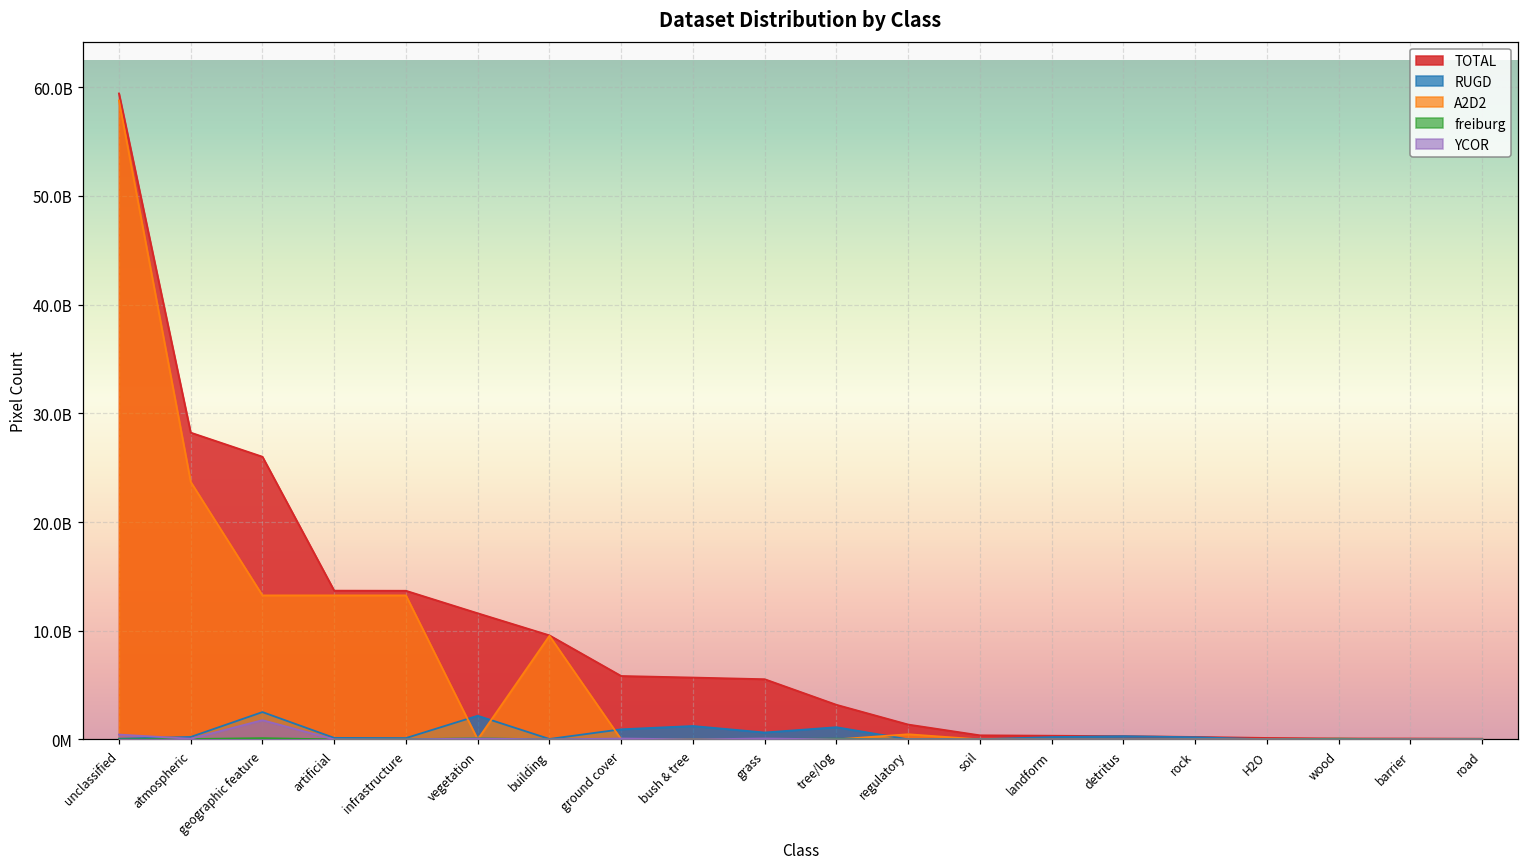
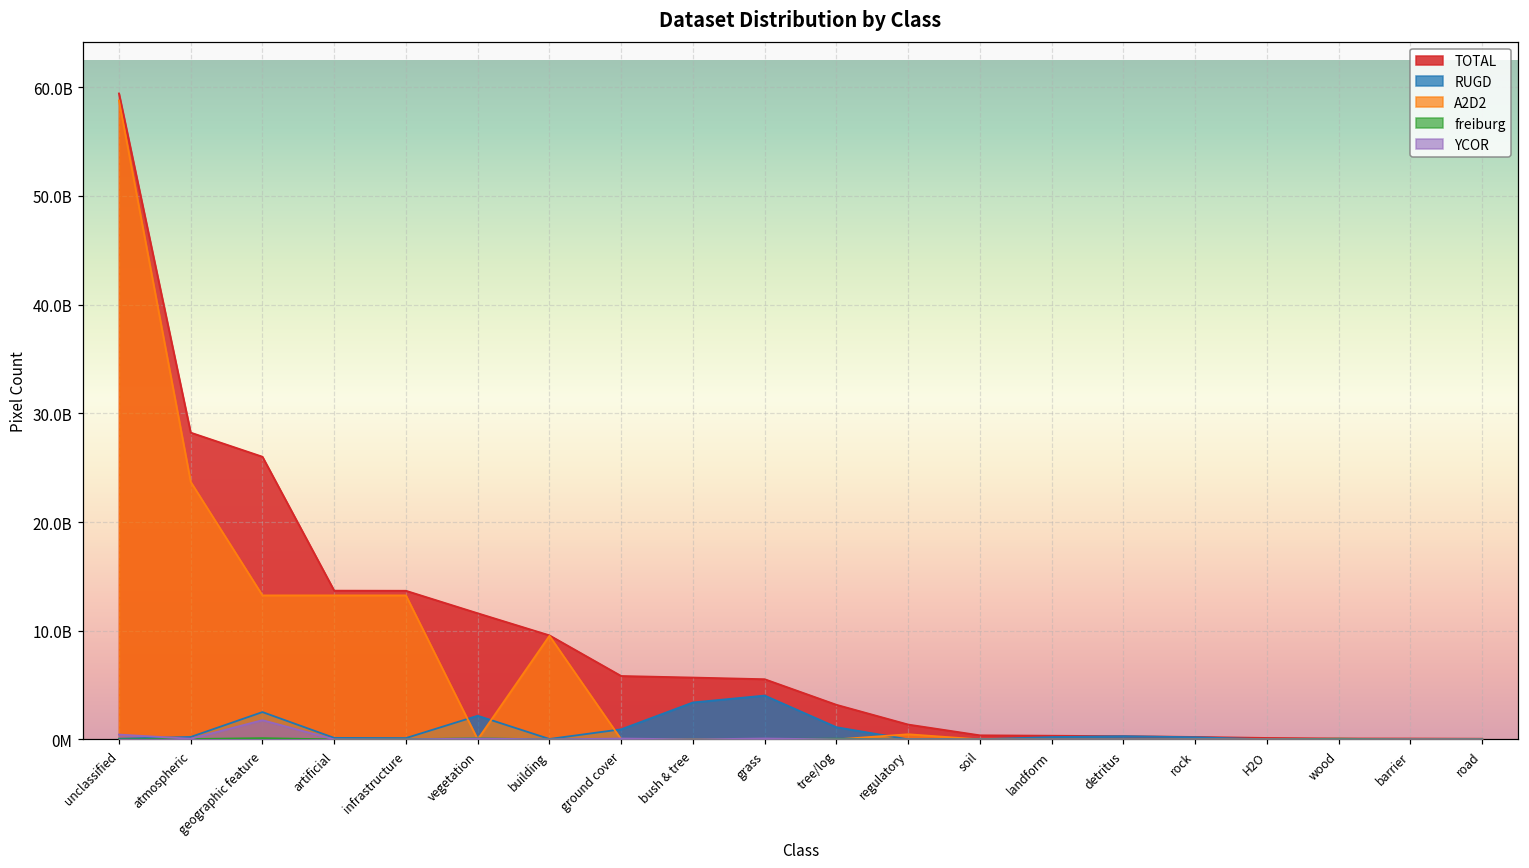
RUGD, bush & tree: 1000000000 -> 3000000000
RUGD, grass: 1000000000 -> 4000000000
